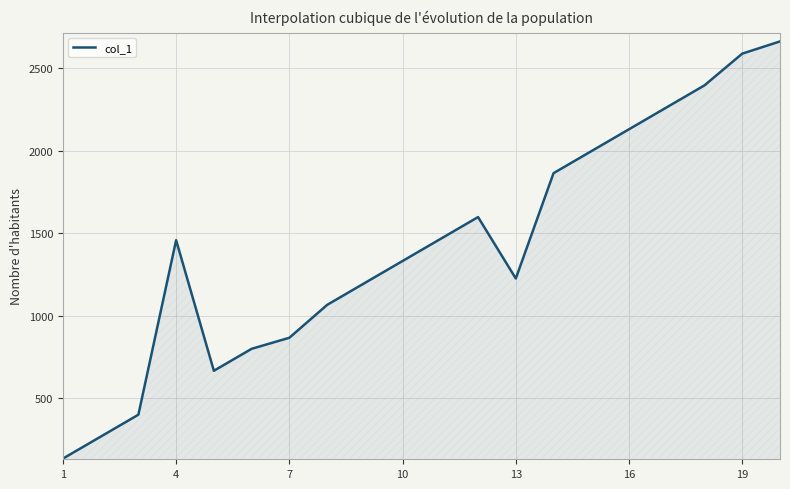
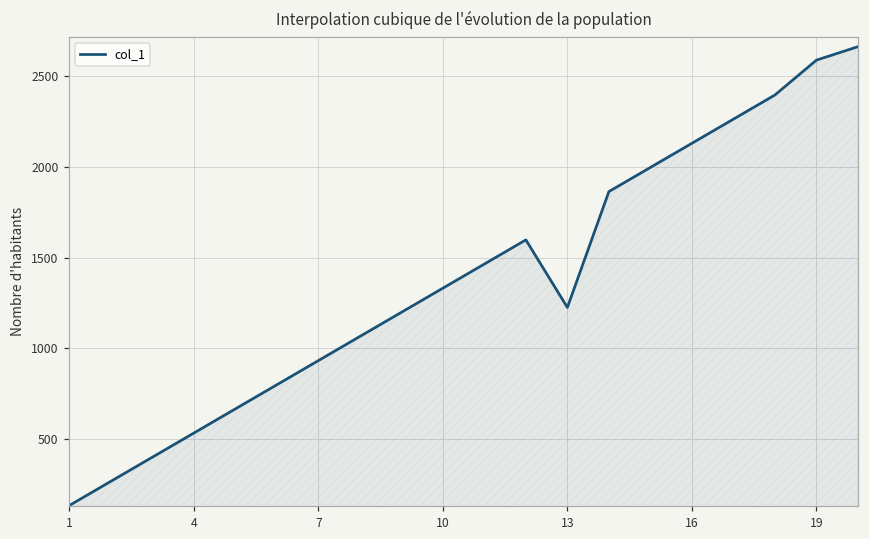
col_1, 4: 1460 -> 530
col_1, 7: 870 -> 930
